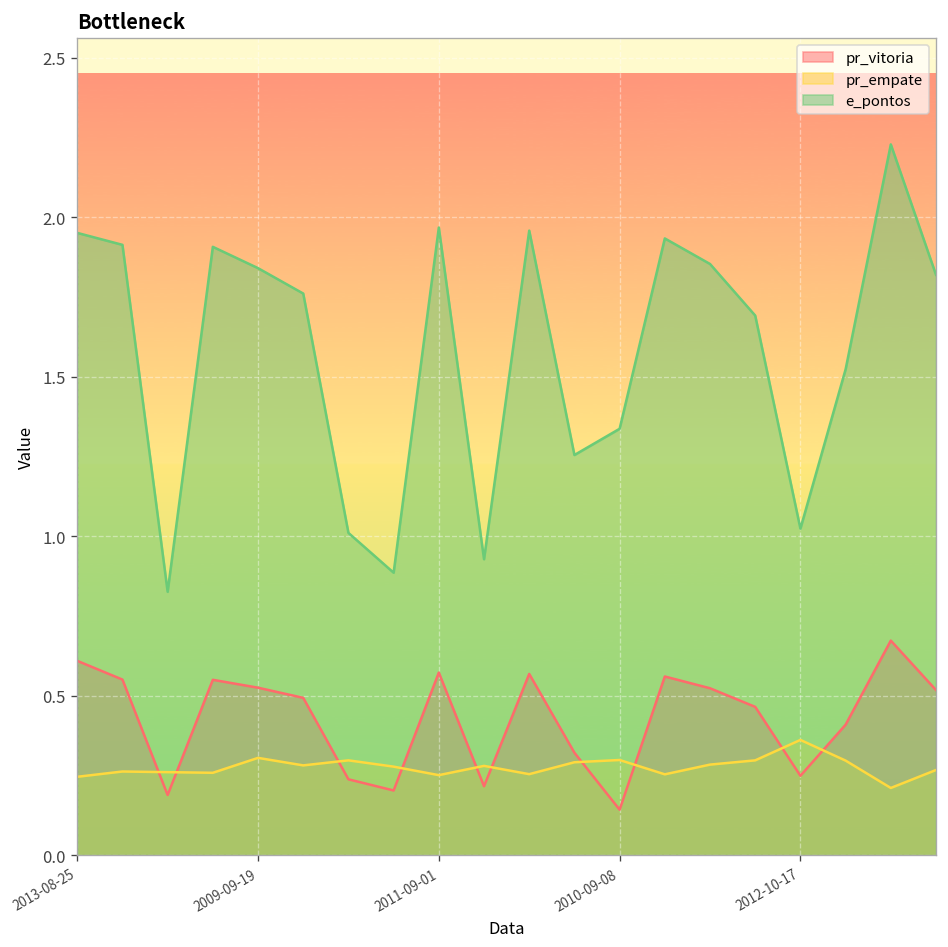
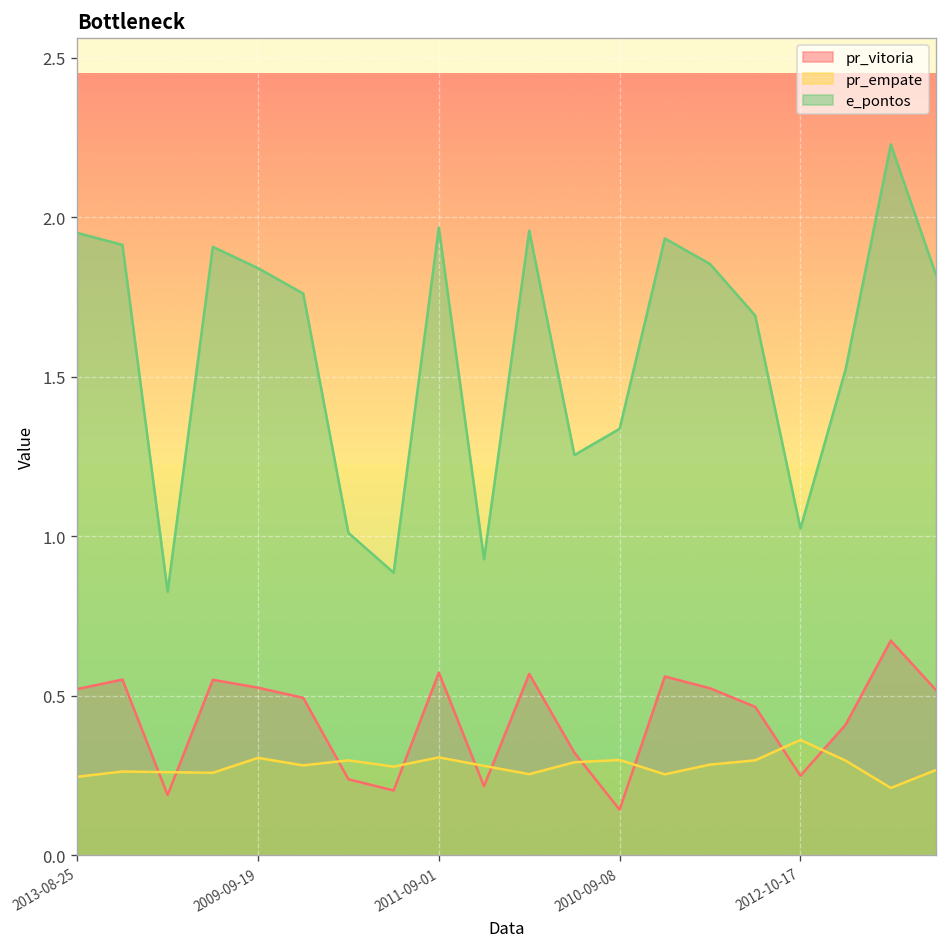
pr_vitoria, 2013-08-25: 0.61 -> 0.52
pr_empate, 2011-09-01: 0.25 -> 0.31
